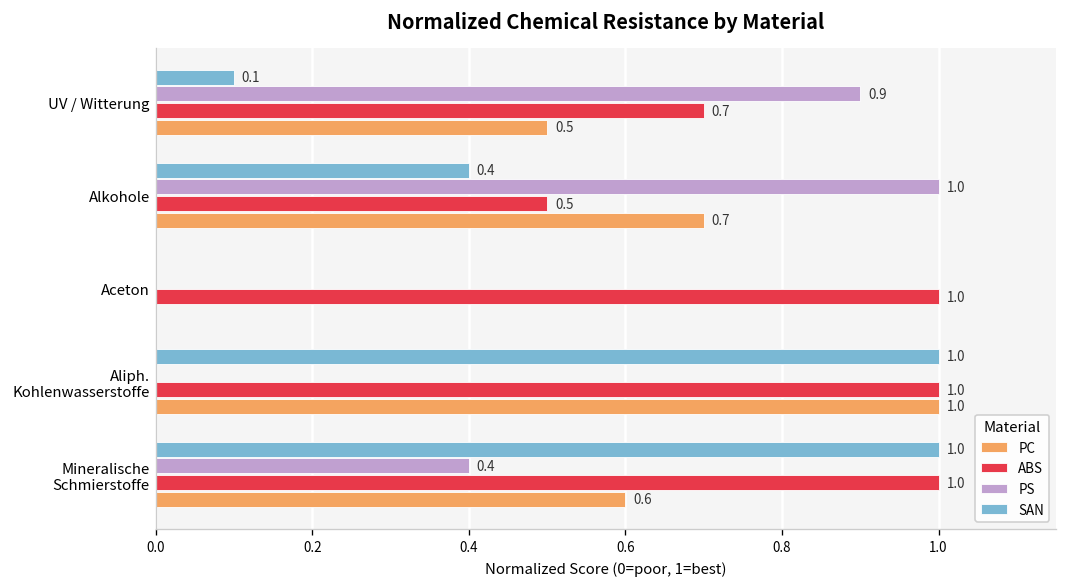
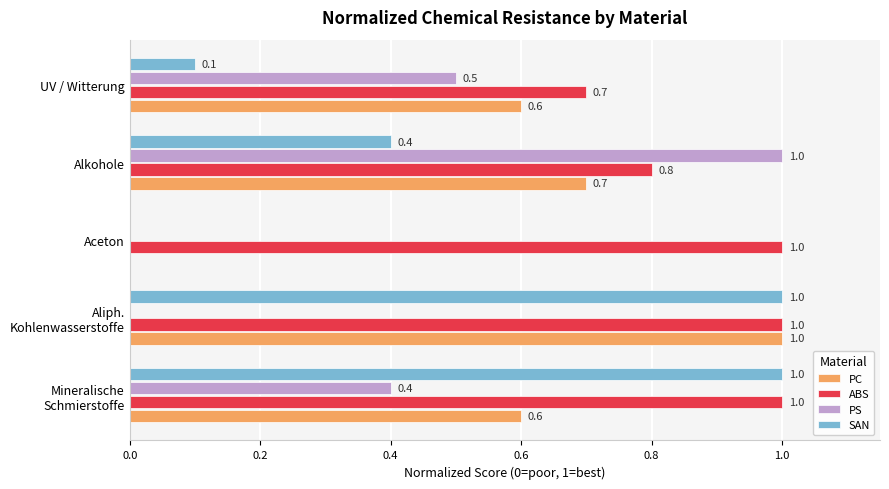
PS, UV / Witterung: 0.9 -> 0.5
PC, UV / Witterung: 0.5 -> 0.6
ABS, Alkohole: 0.5 -> 0.8
